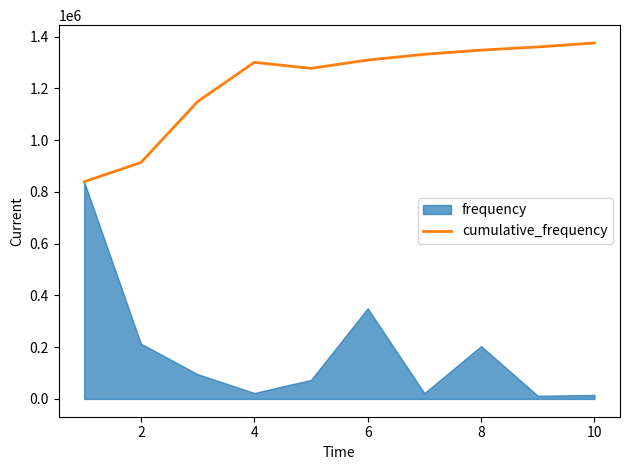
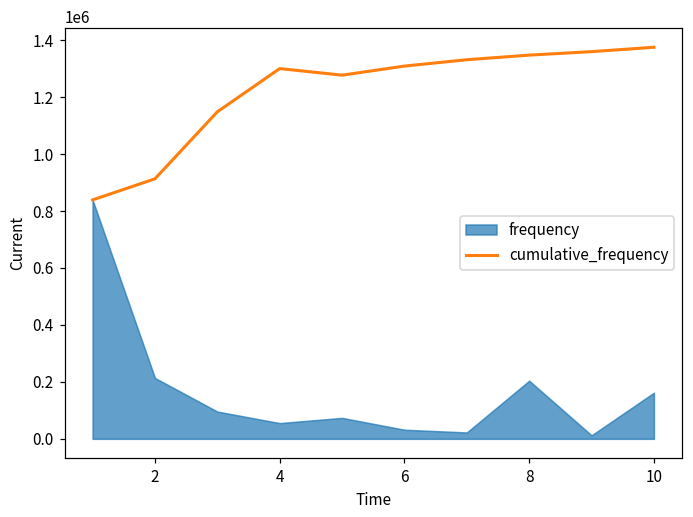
frequency, 4: 20000 -> 60000
frequency, 6: 350000 -> 30000
frequency, 10: 20000 -> 160000
